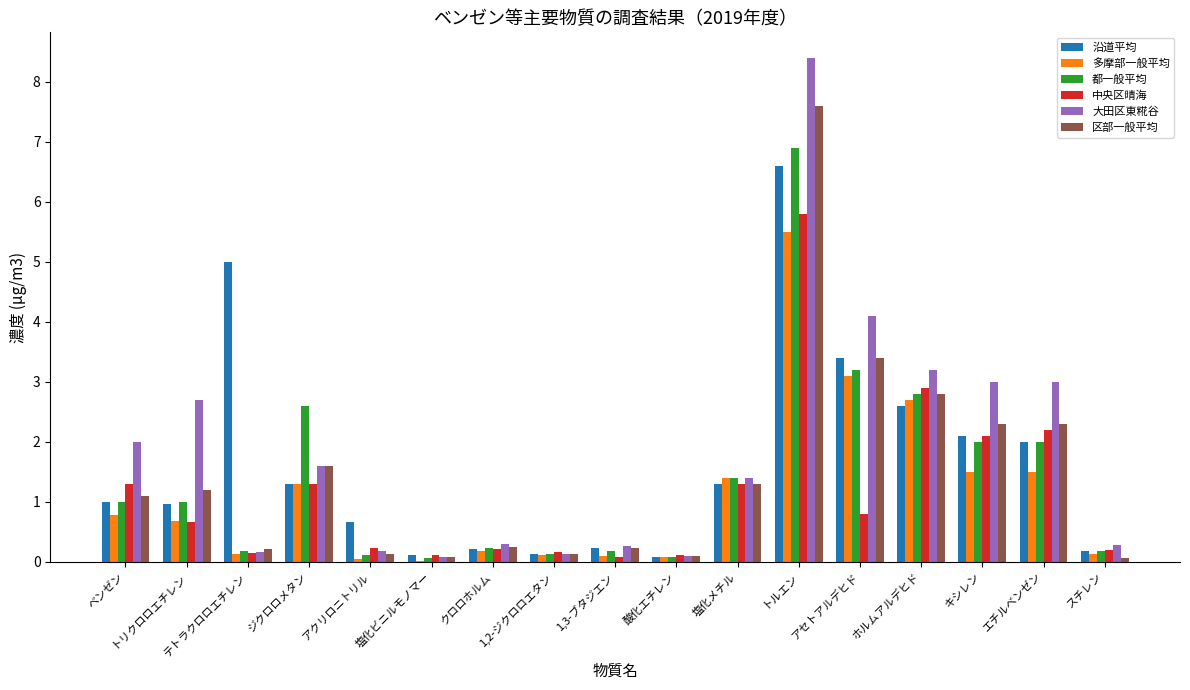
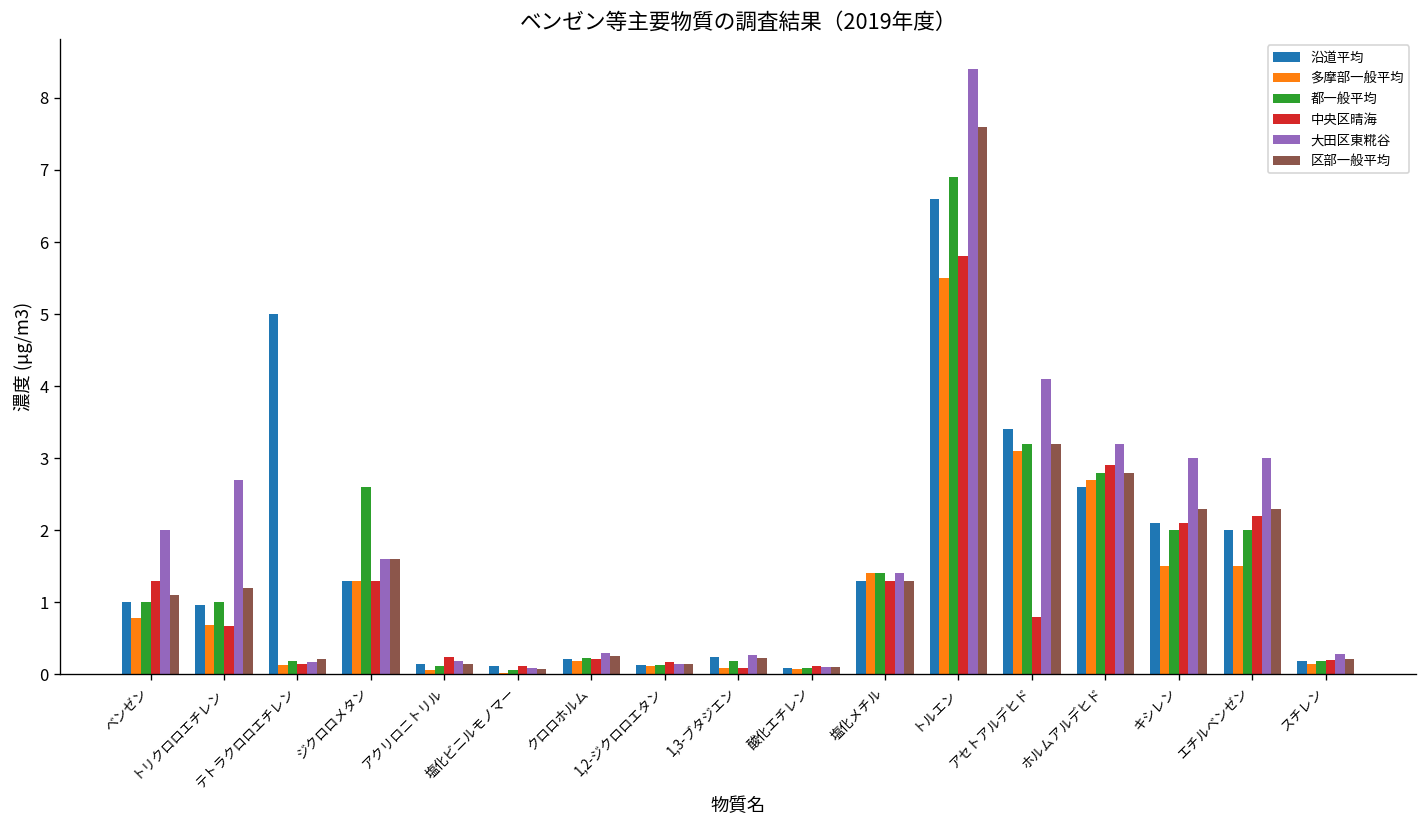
沿道平均, アクリロニトリル: 0.7 -> 0.2
区部一般平均, アセトアルデヒド: 3.4 -> 3.2
区部一般平均, スチレン: 0.1 -> 0.2
